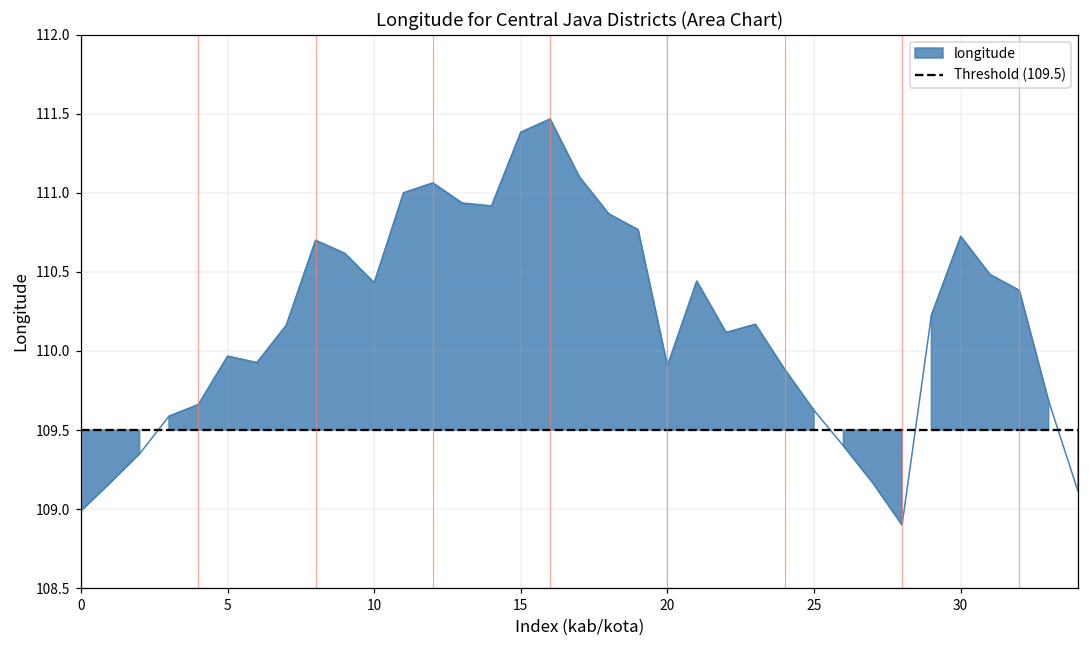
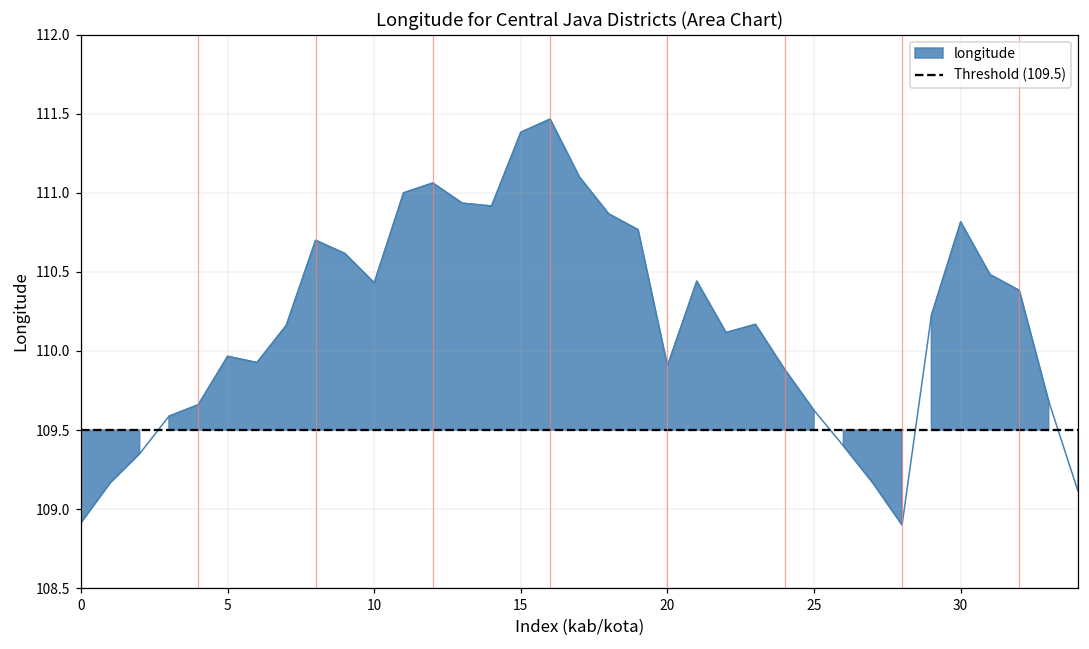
0: 108.99 -> 108.91
30: 110.72 -> 110.82
